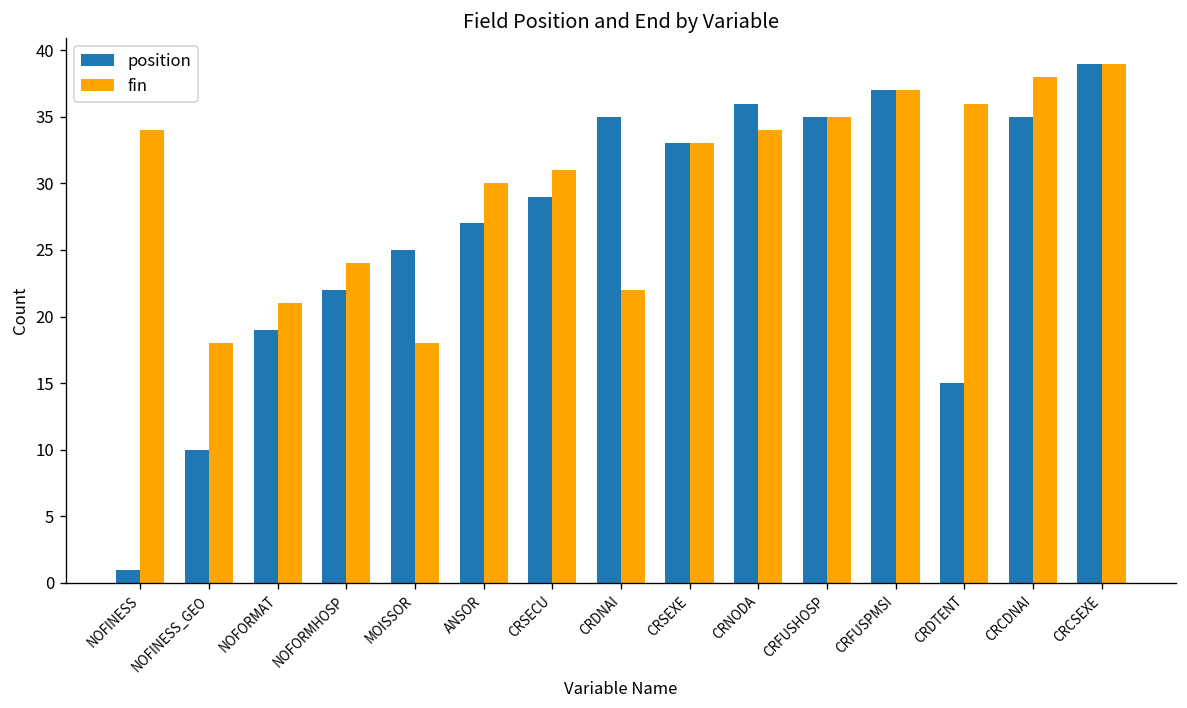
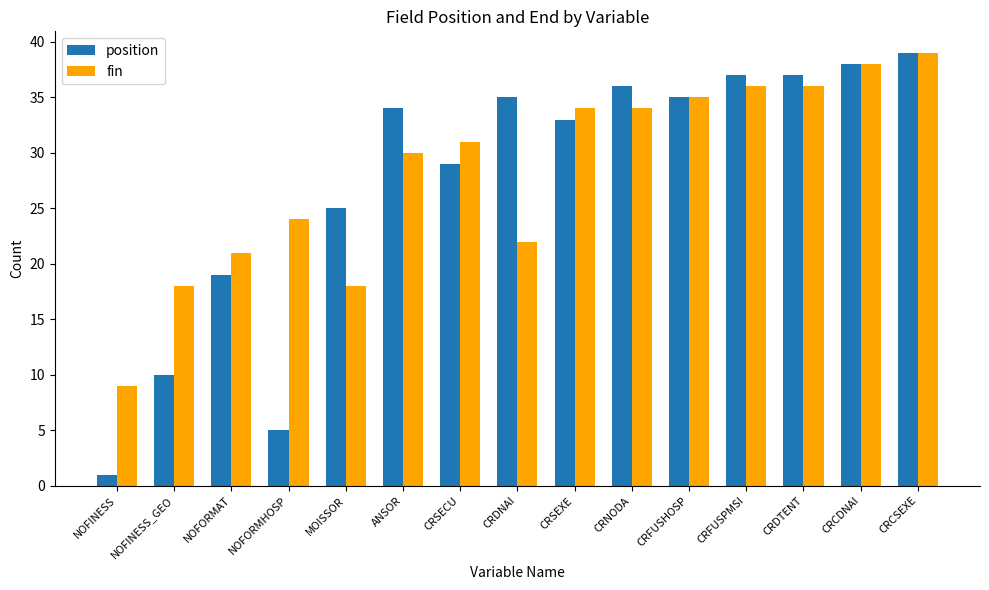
fin, NOFINESS: 34 -> 9
position, NOFORMHOSP: 22 -> 5
position, ANSOR: 27 -> 34
fin, CRSEXE: 33 -> 34
fin, CRFUSPMSI: 37 -> 36
position, CRDTENT: 15 -> 37
position, CRCDNAI: 35 -> 38
